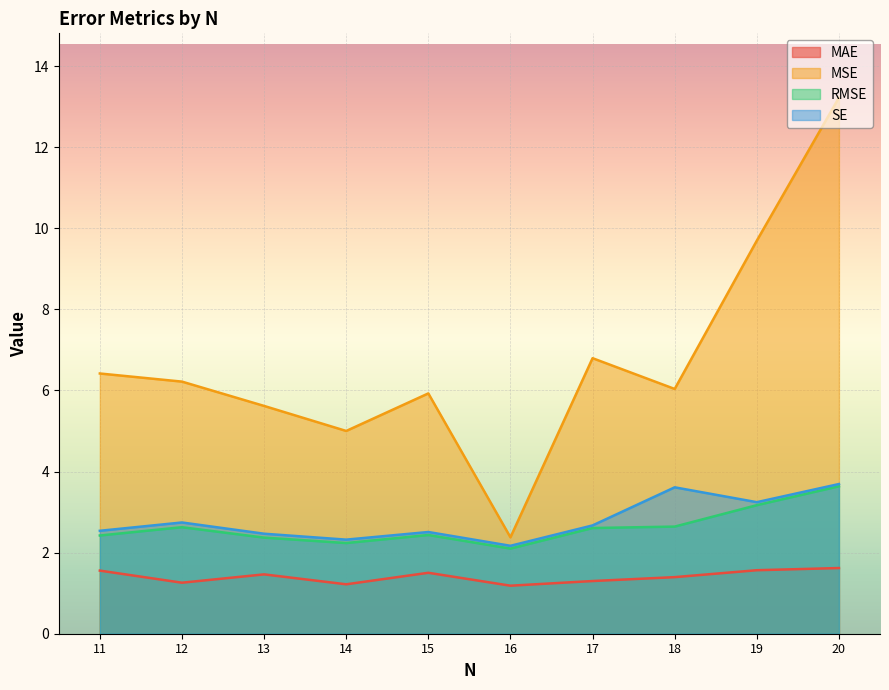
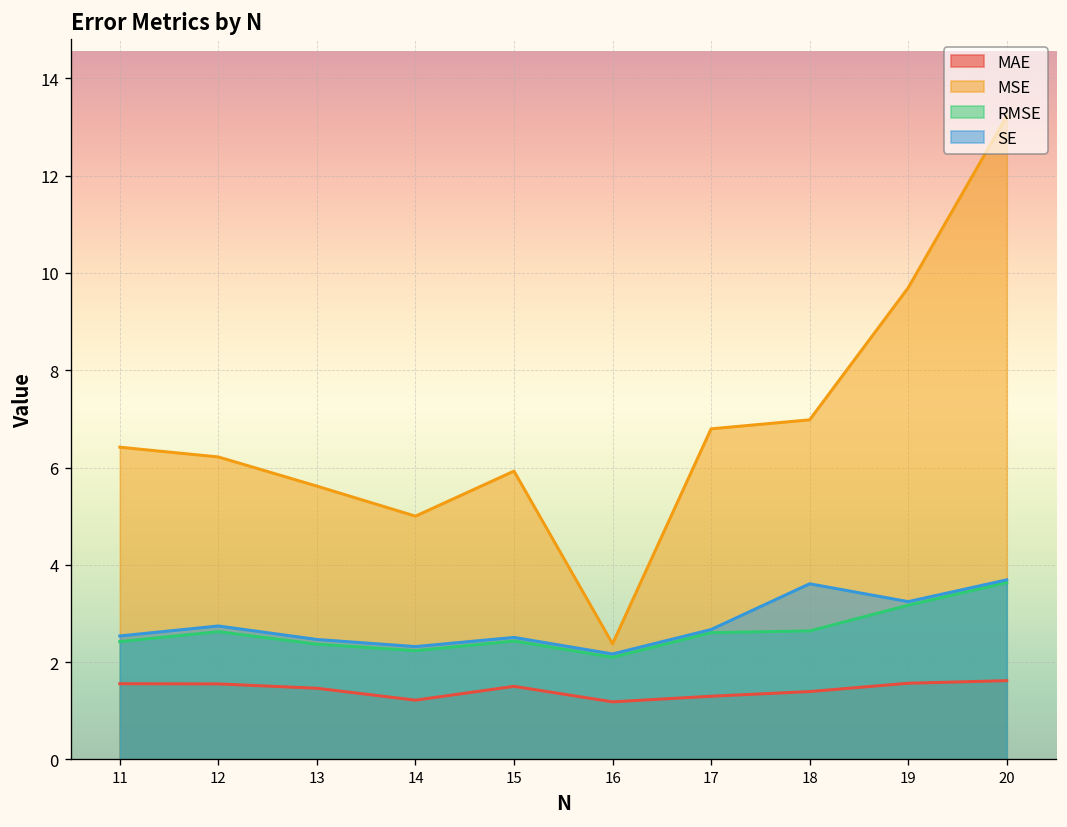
MAE, 12: 1.3 -> 1.6
MSE, 18: 6.0 -> 7.0
